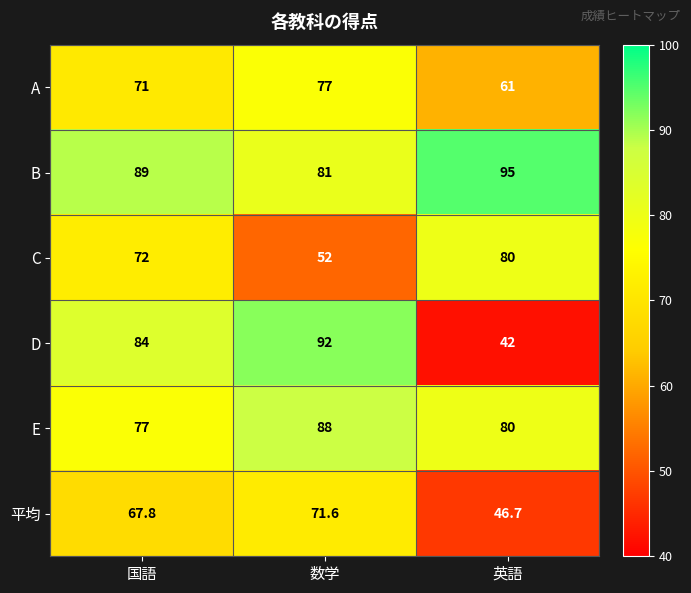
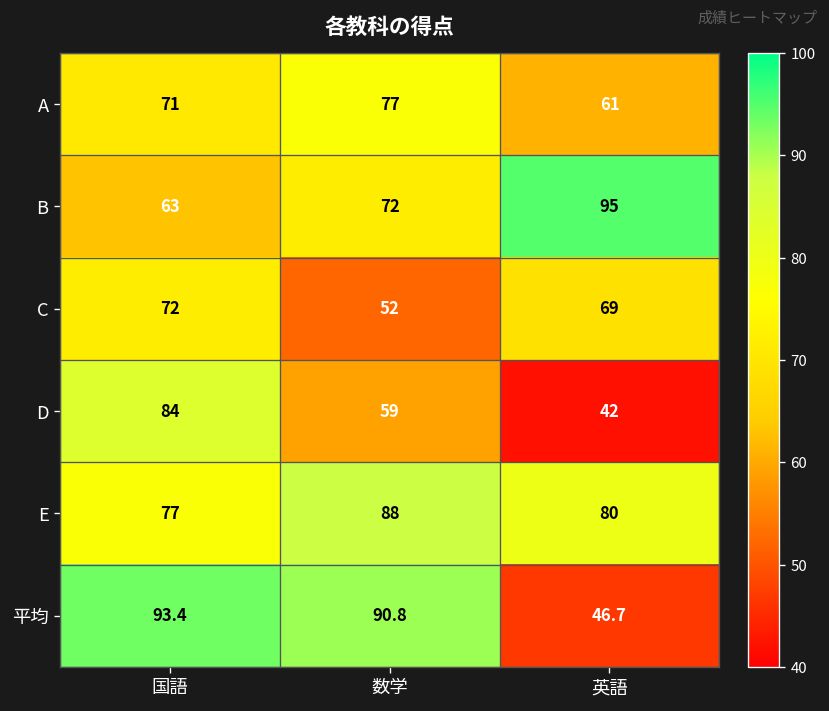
B, 国語: 89 -> 63
B, 数学: 81 -> 72
C, 英語: 80 -> 69
D, 数学: 92 -> 59
平均, 国語: 67.8 -> 93.4
平均, 数学: 71.6 -> 90.8
